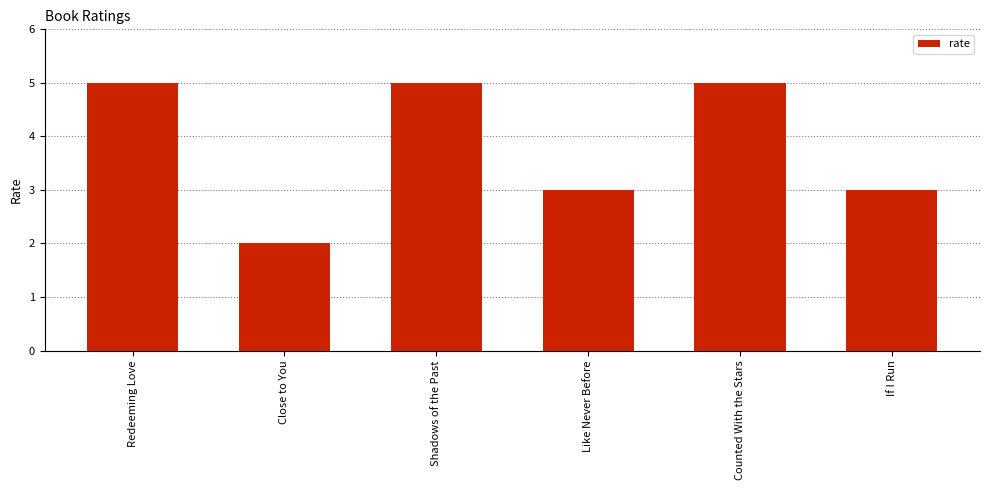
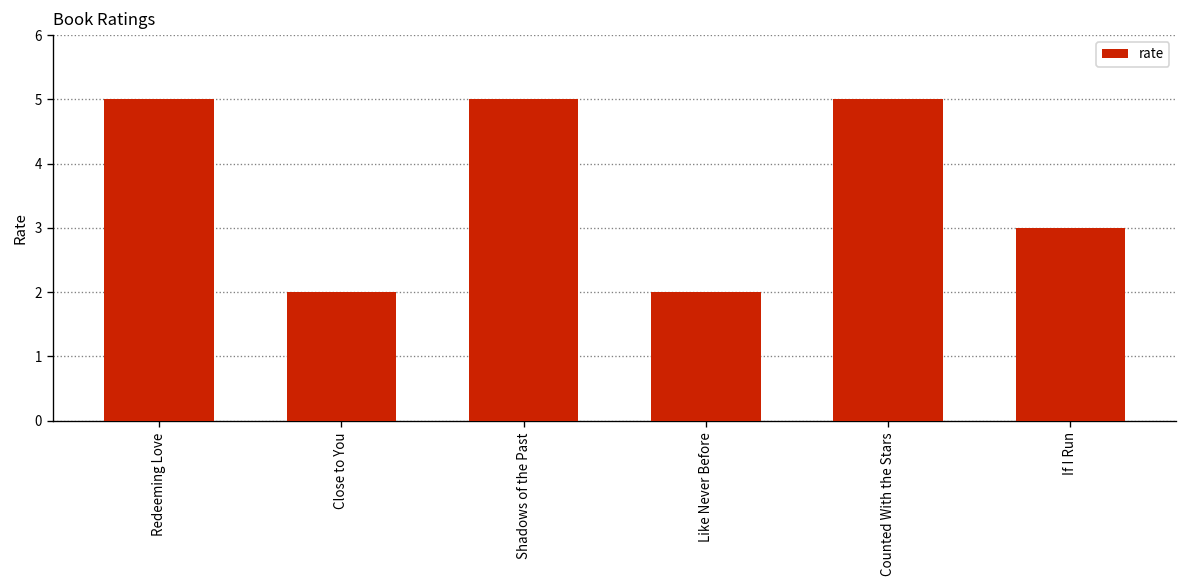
Like Never Before: 3 -> 2
